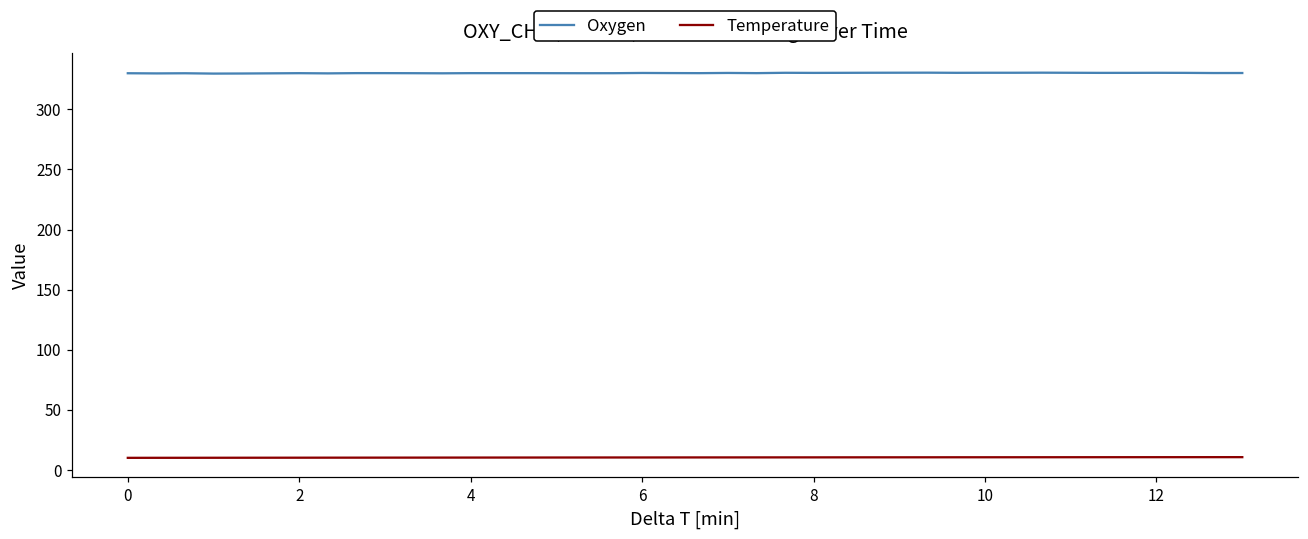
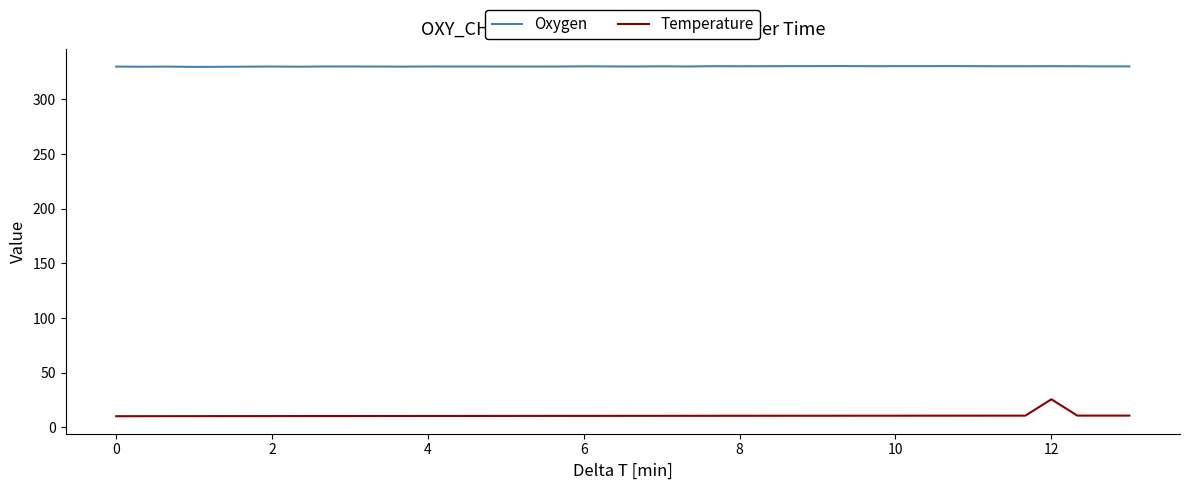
Temperature, 12: 11 -> 26
